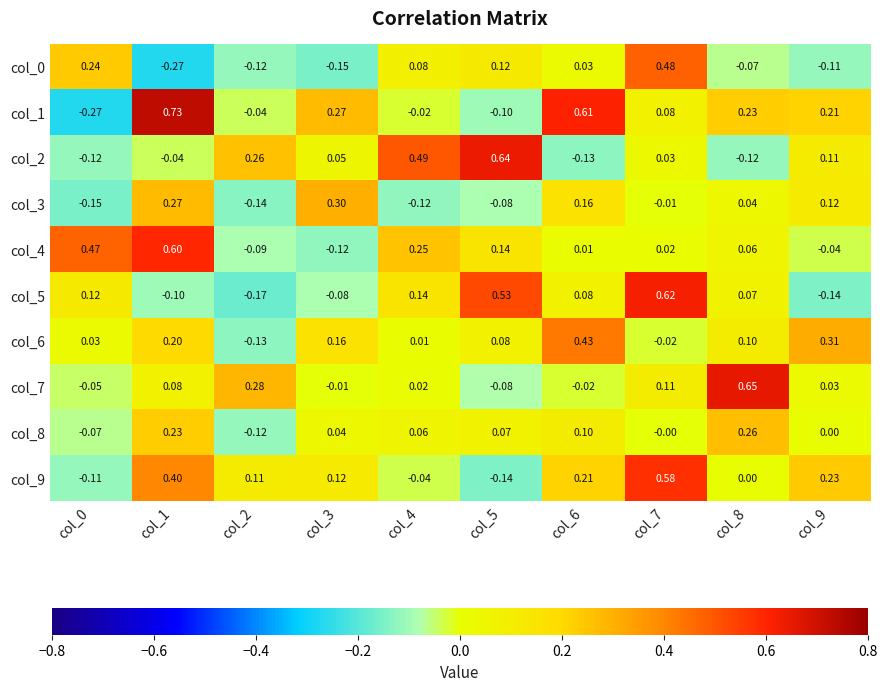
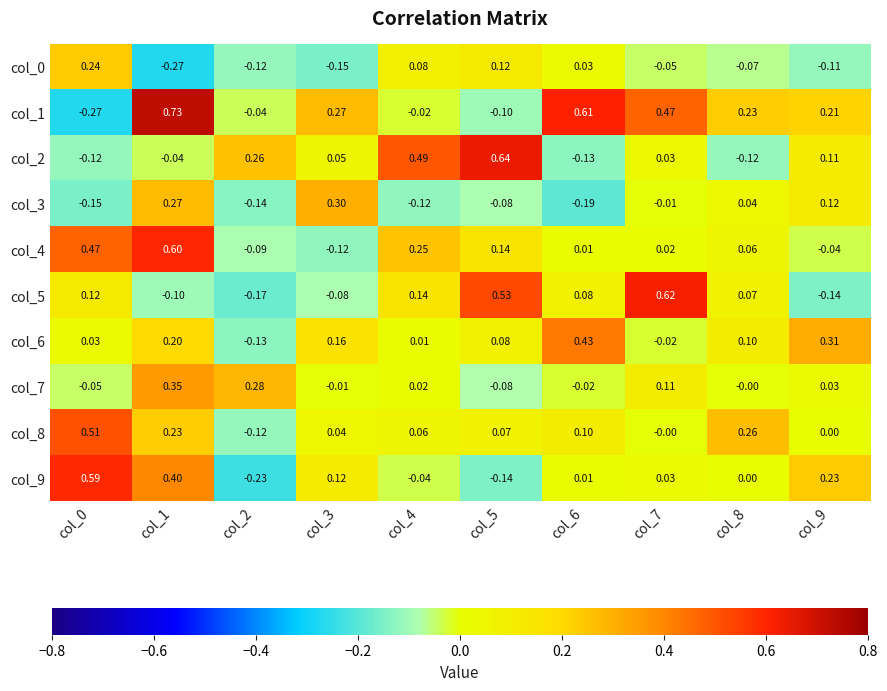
col_0, col_7: 0.48 -> -0.05
col_1, col_7: 0.08 -> 0.47
col_3, col_6: 0.16 -> -0.19
col_7, col_1: 0.08 -> 0.35
col_7, col_8: 0.65 -> -0.00
col_8, col_0: -0.07 -> 0.51
col_9, col_0: -0.11 -> 0.59
col_9, col_2: 0.11 -> -0.23
col_9, col_6: 0.21 -> 0.01
col_9, col_7: 0.58 -> 0.03
